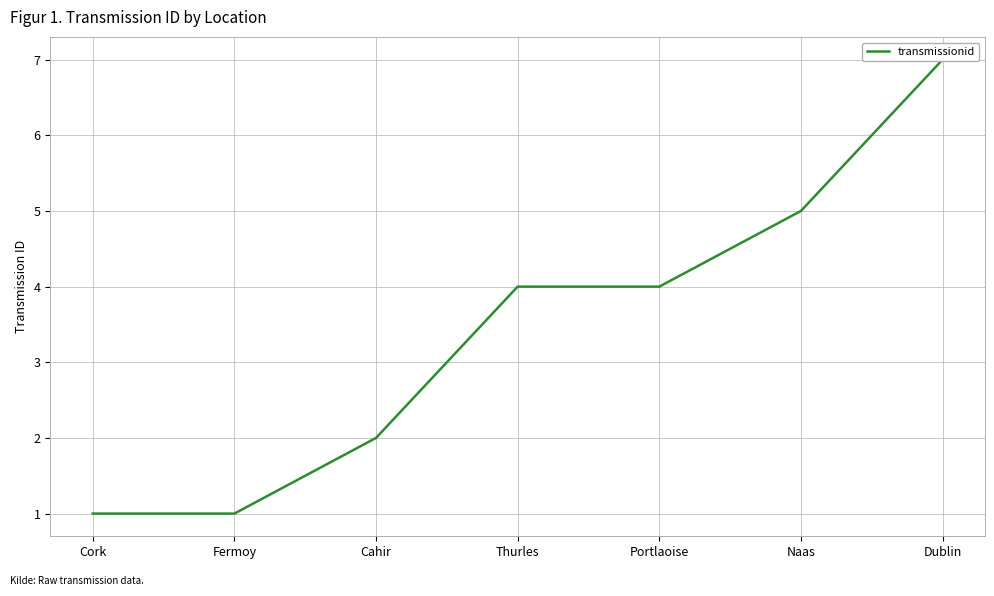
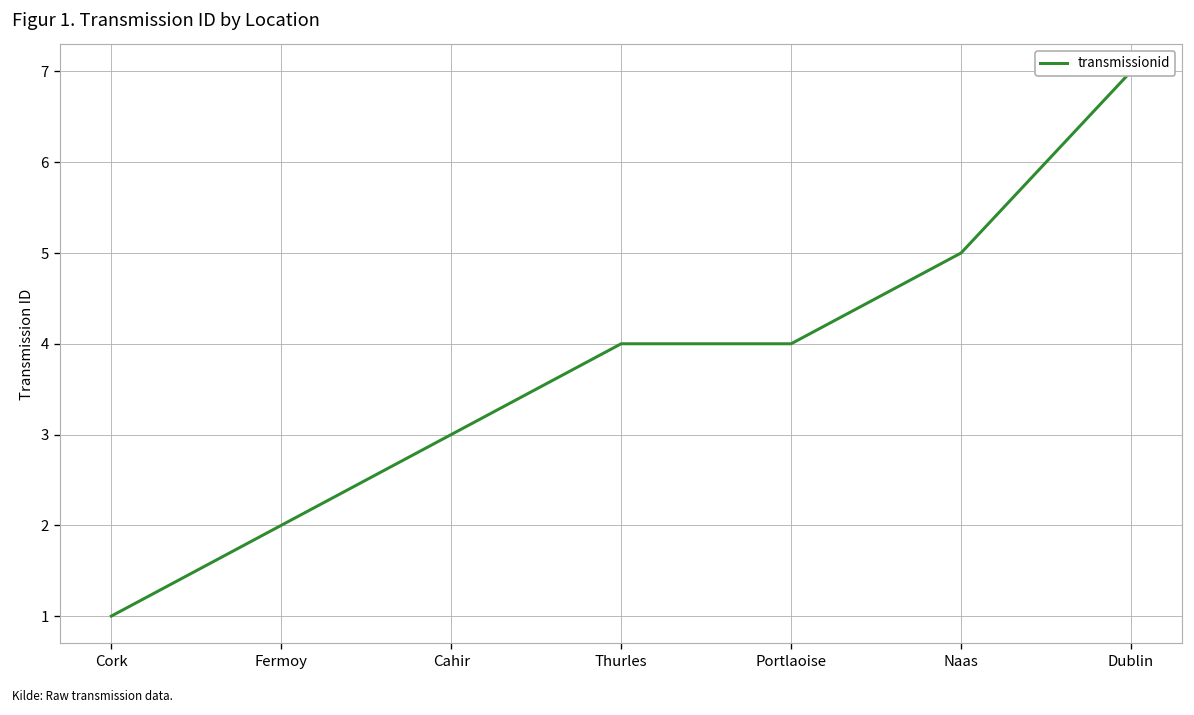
Fermoy: 1 -> 2
Cahir: 2 -> 3
